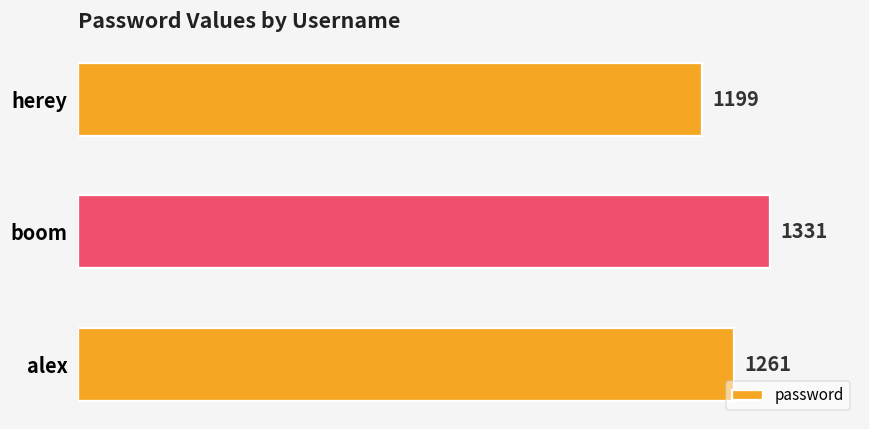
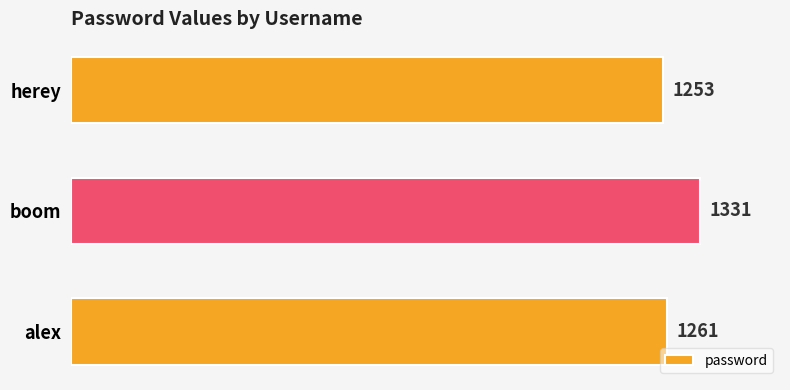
herey: 1199 -> 1253
